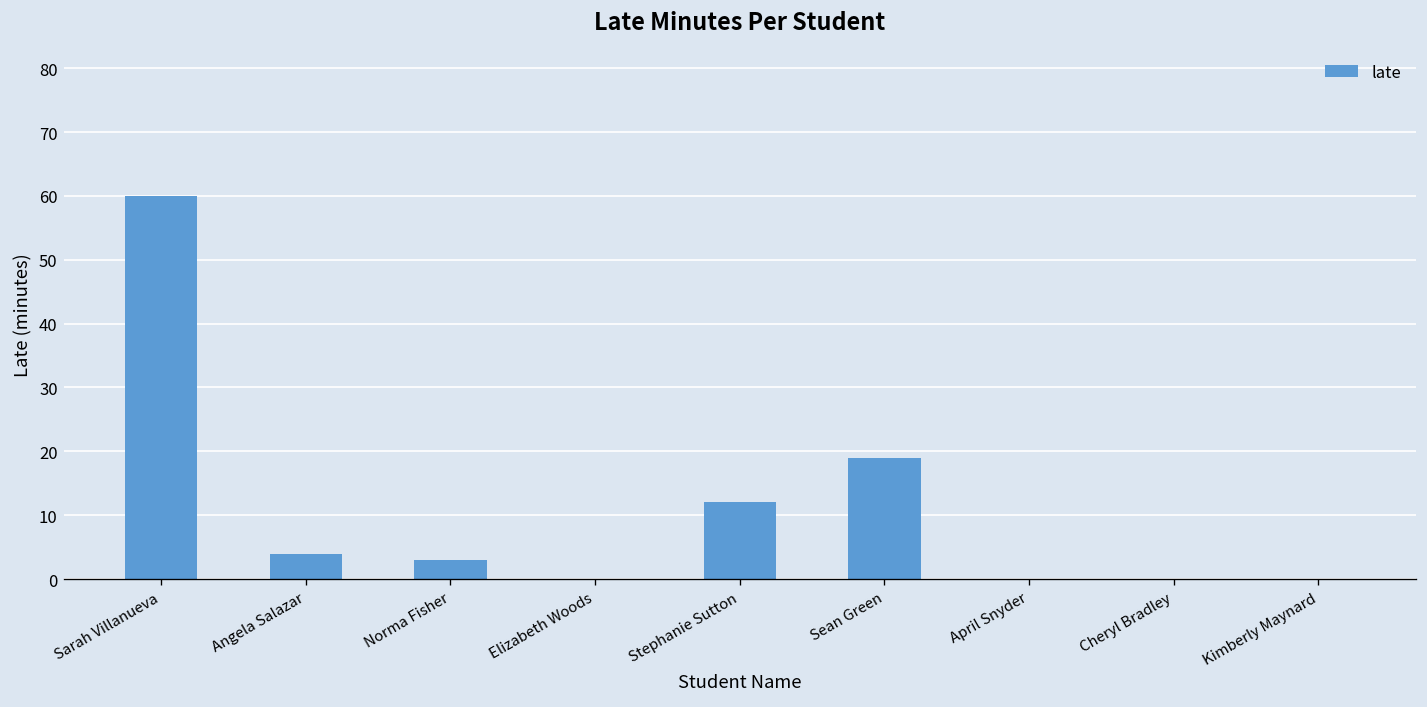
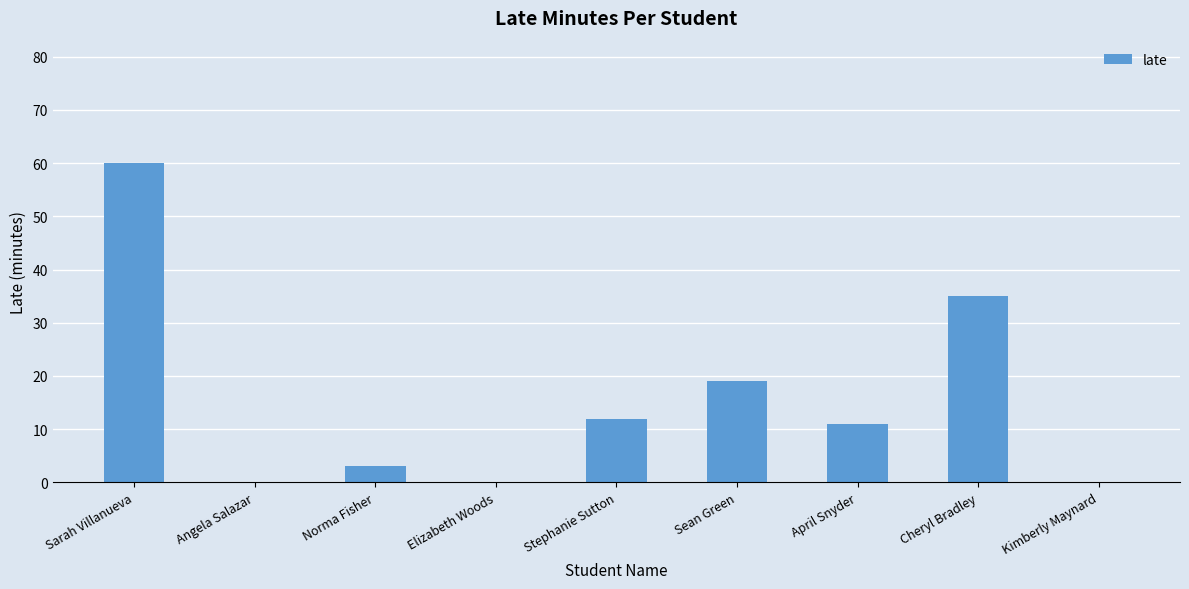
Angela Salazar: 4 -> 0
April Snyder: 0 -> 11
Cheryl Bradley: 0 -> 35
